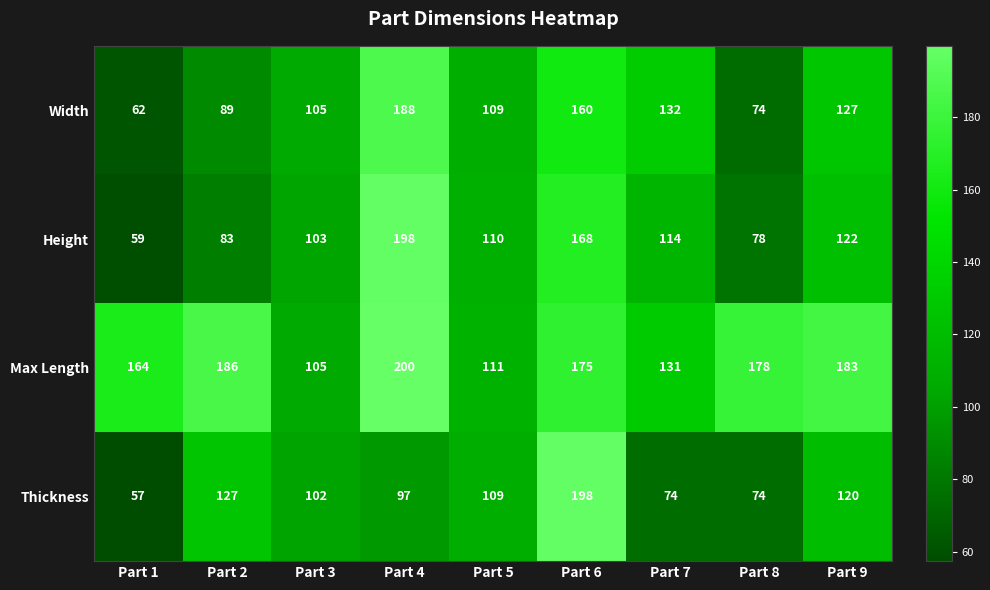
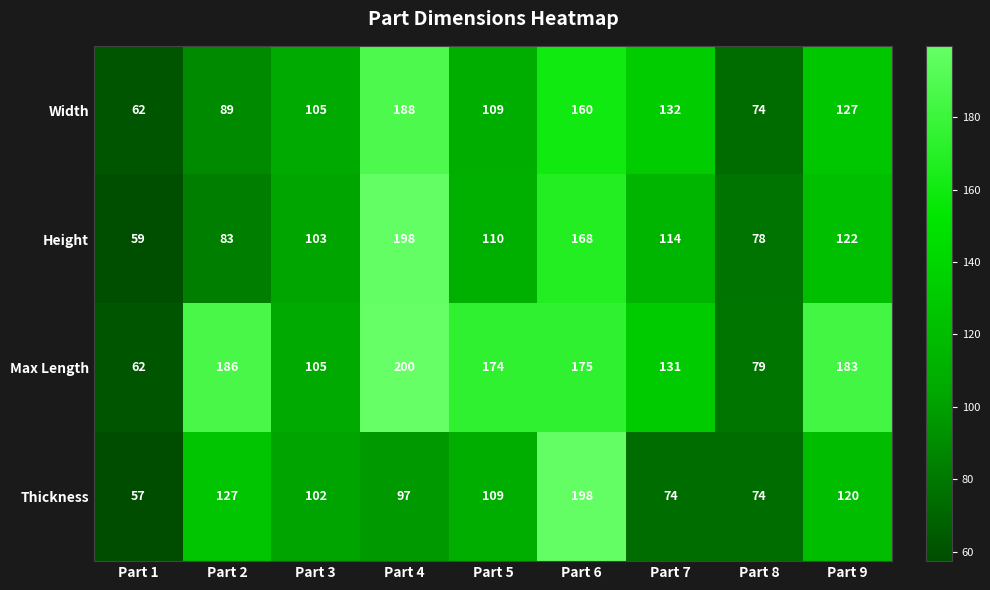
Max Length, Part 1: 164 -> 62
Max Length, Part 5: 111 -> 174
Max Length, Part 8: 178 -> 79
